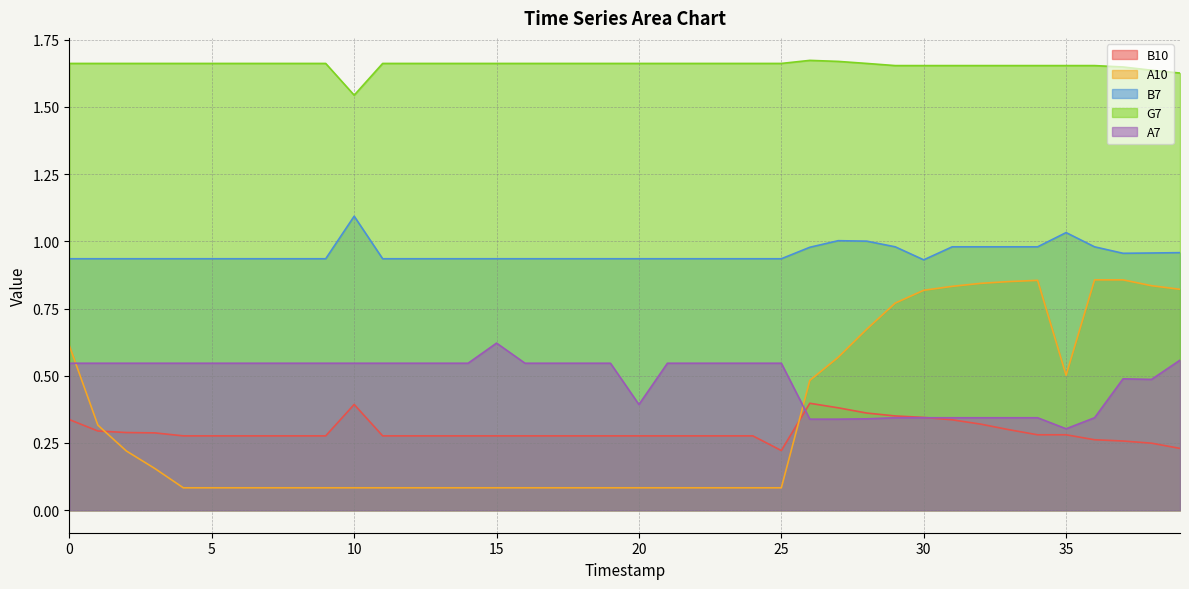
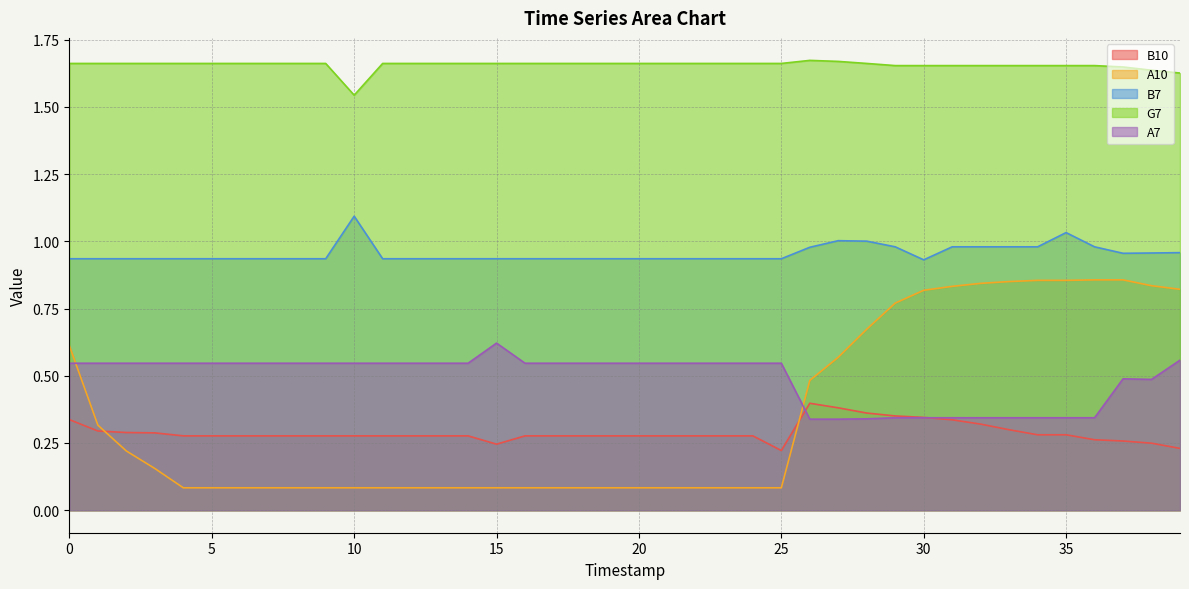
B10, 10: 0.39 -> 0.28
B10, 15: 0.28 -> 0.25
A7, 20: 0.39 -> 0.55
A10, 35: 0.50 -> 0.85
A7, 35: 0.30 -> 0.34
